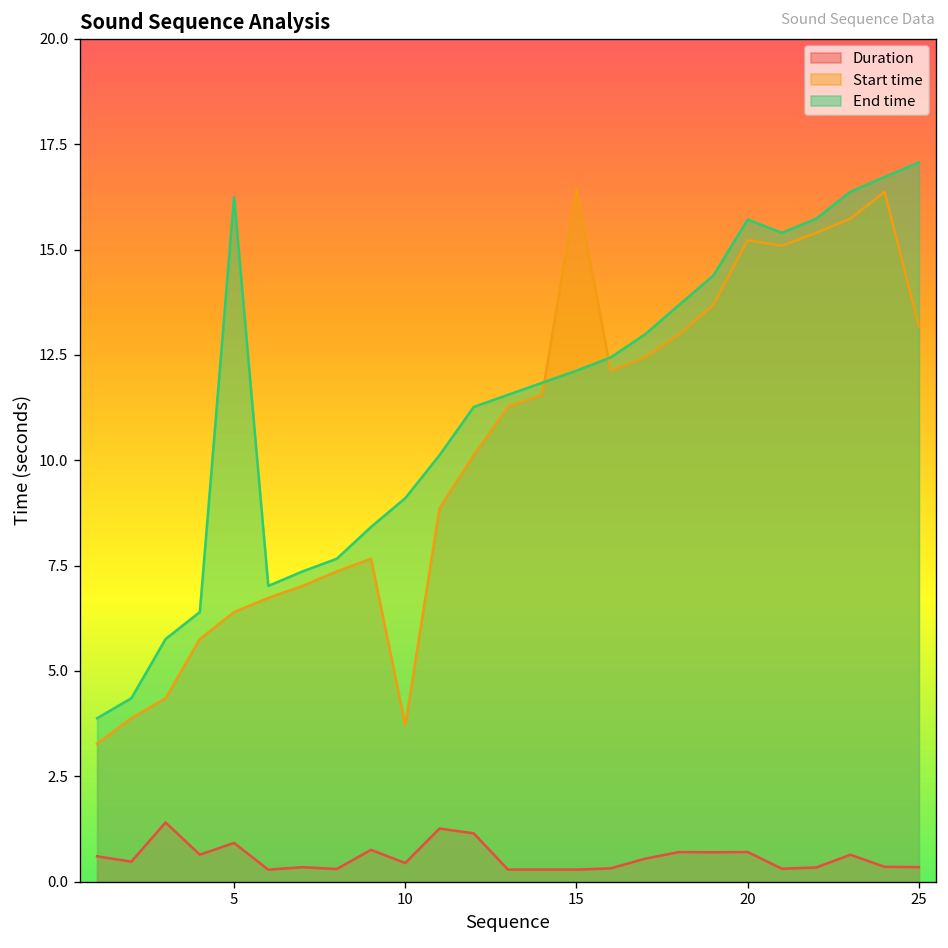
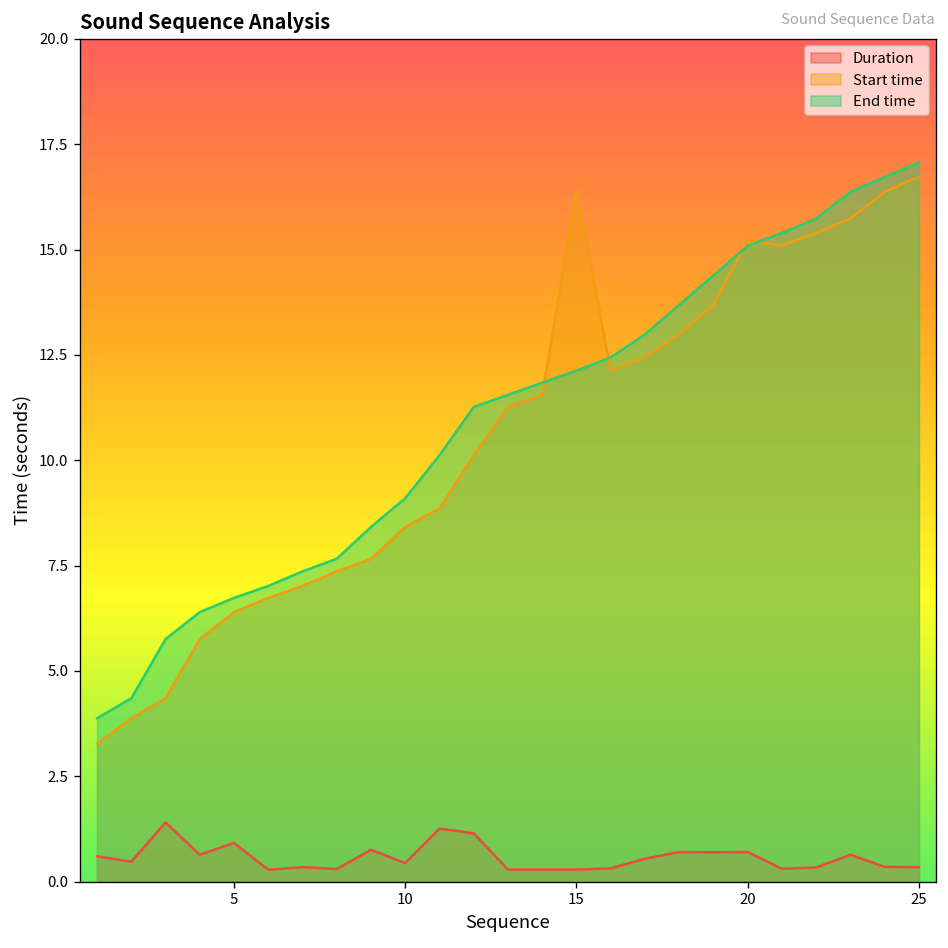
End time, 5: 16.2 -> 6.7
Start time, 10: 3.7 -> 8.4
End time, 20: 15.7 -> 15.1
Start time, 25: 13.2 -> 16.7
